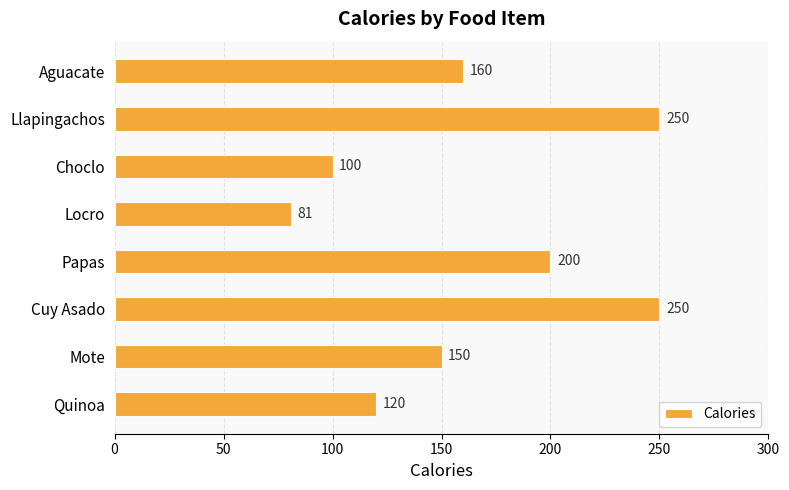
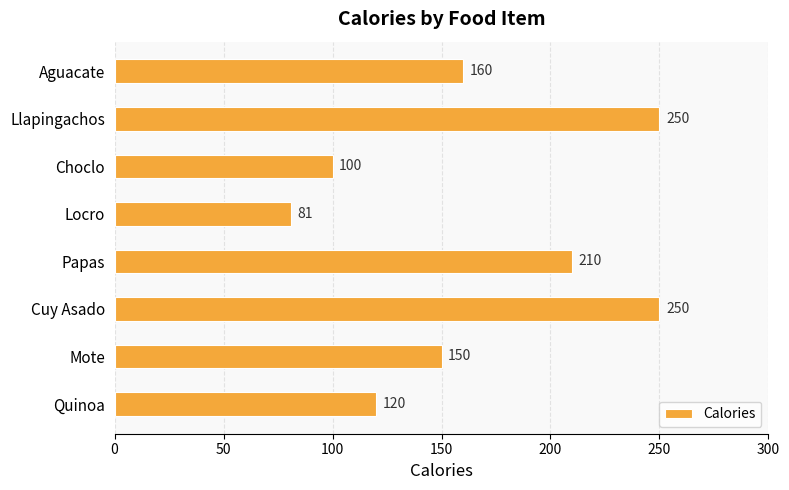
Papas: 200 -> 210
